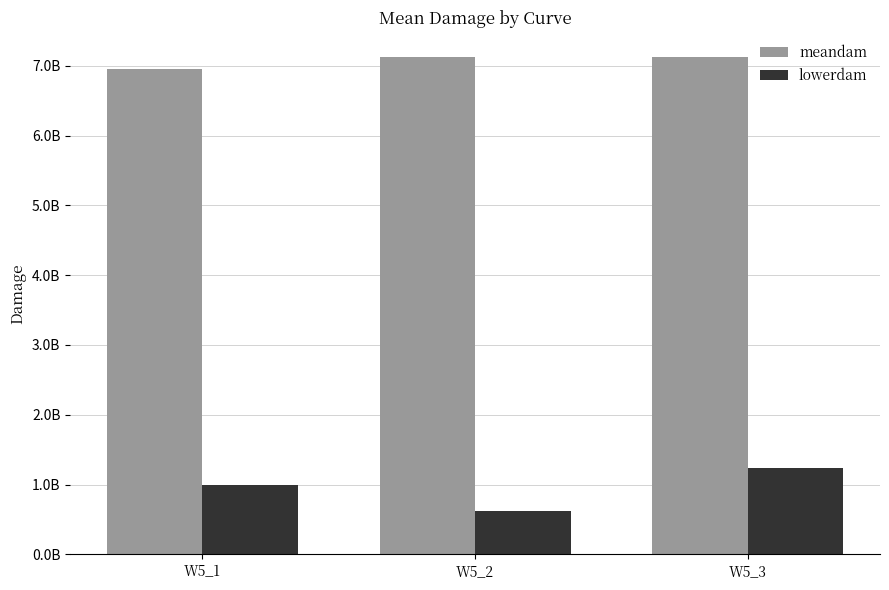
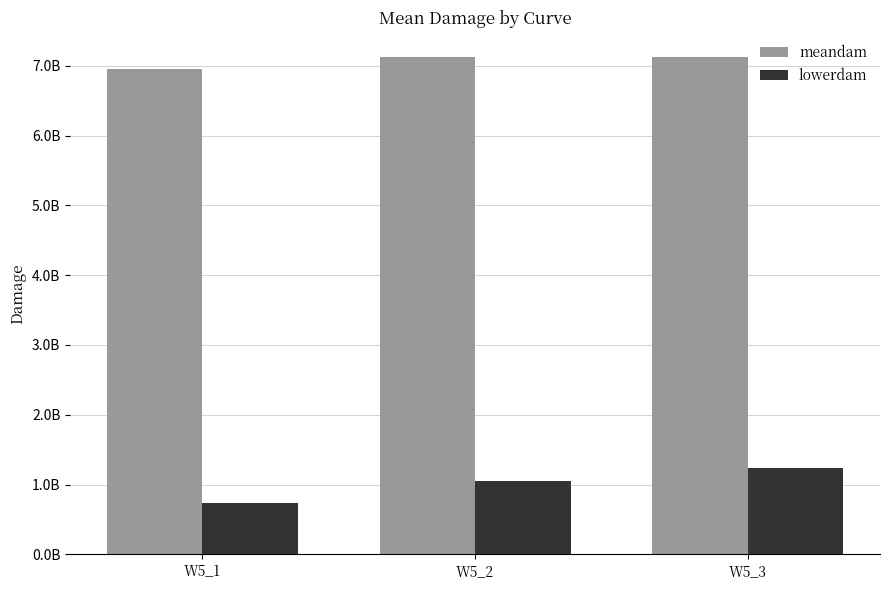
lowerdam, W5_1: 1000000000 -> 700000000
lowerdam, W5_2: 600000000 -> 1100000000
